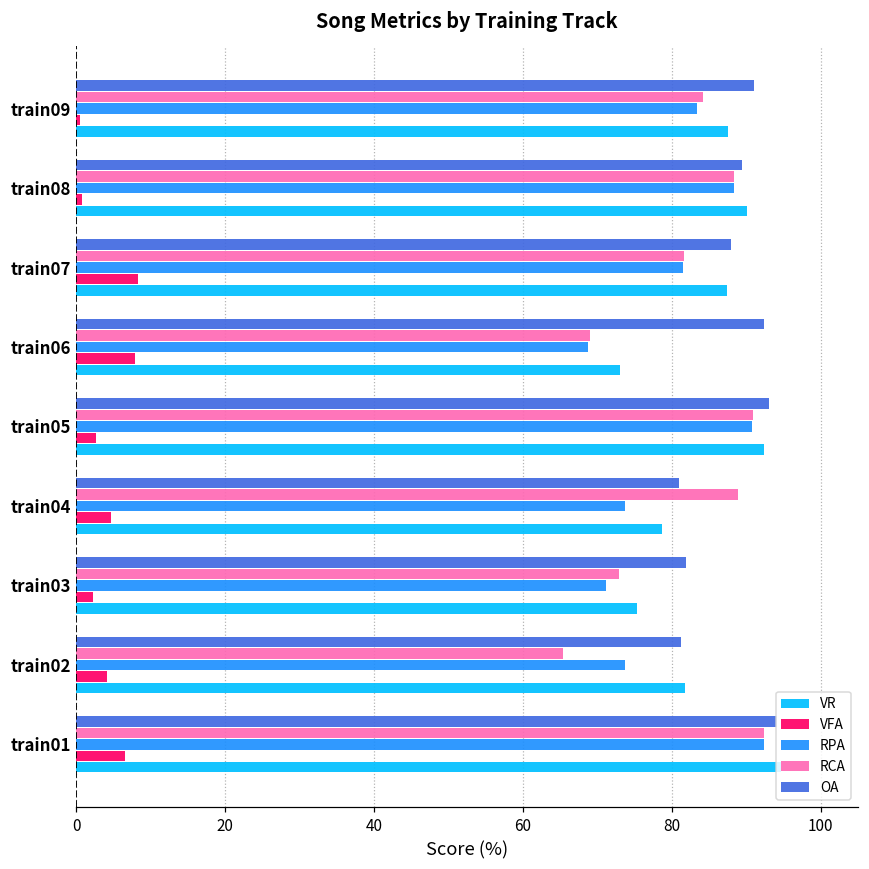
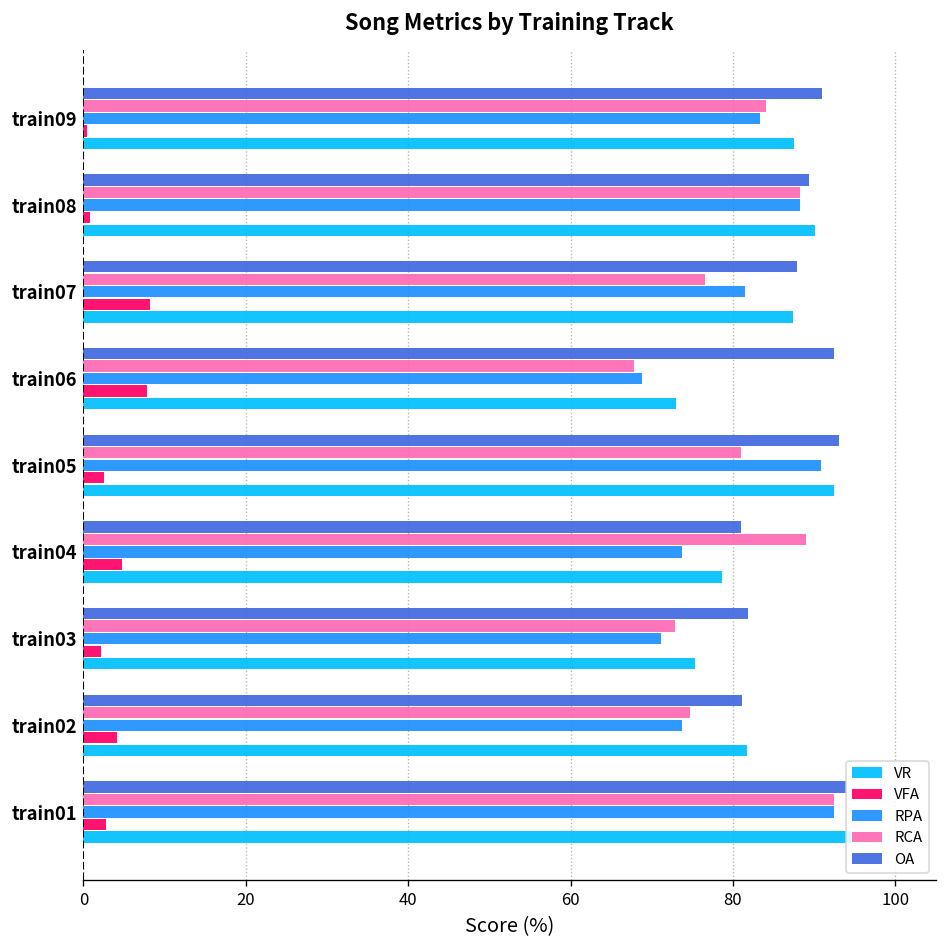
RCA, train07: 82 -> 77
RCA, train06: 69 -> 68
RCA, train05: 91 -> 81
RCA, train02: 65 -> 75
VFA, train01: 7 -> 3
